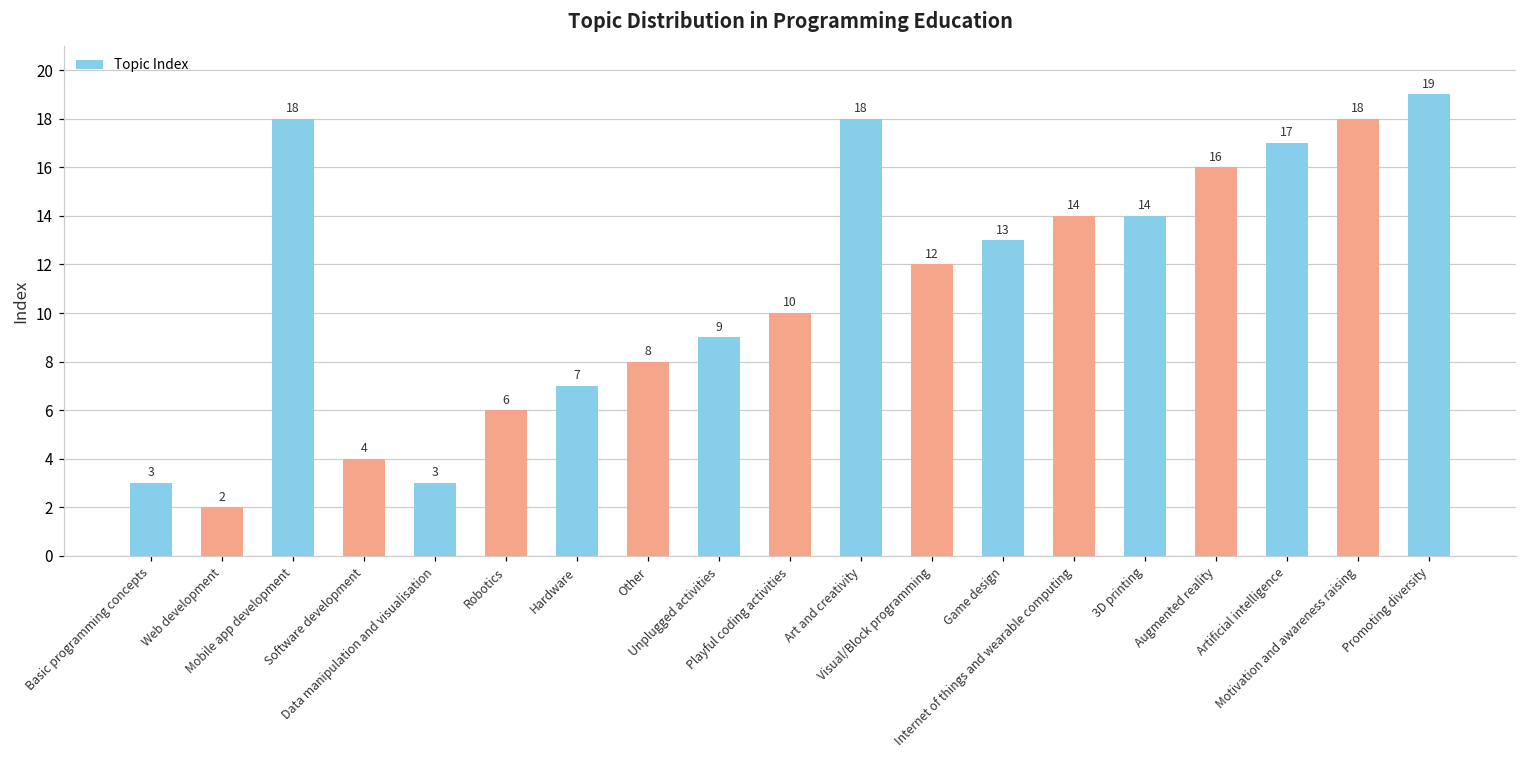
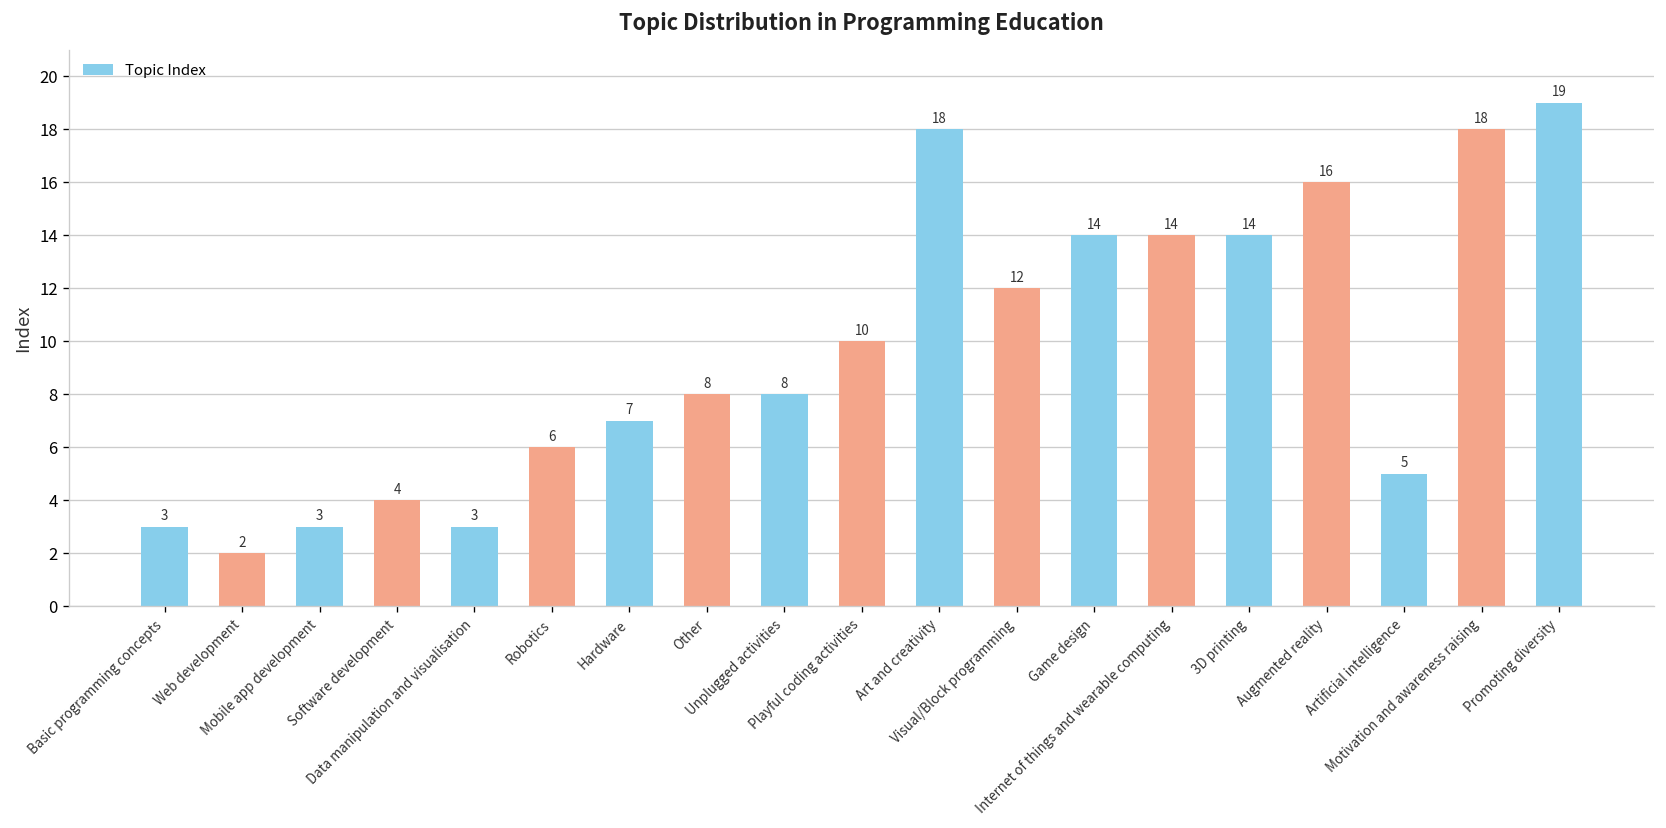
Mobile app development: 18 -> 3
Unplugged activities: 9 -> 8
Game design: 13 -> 14
Artificial intelligence: 17 -> 5
